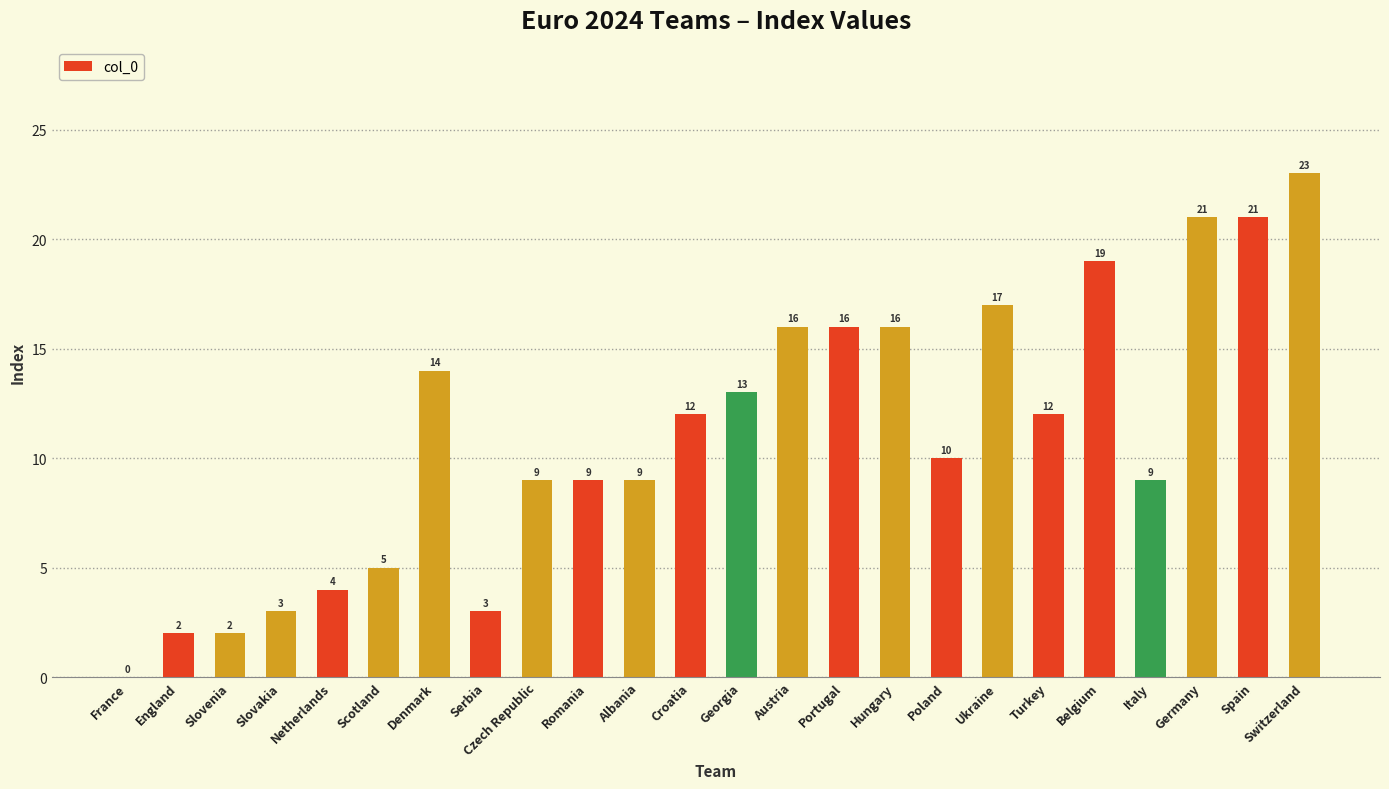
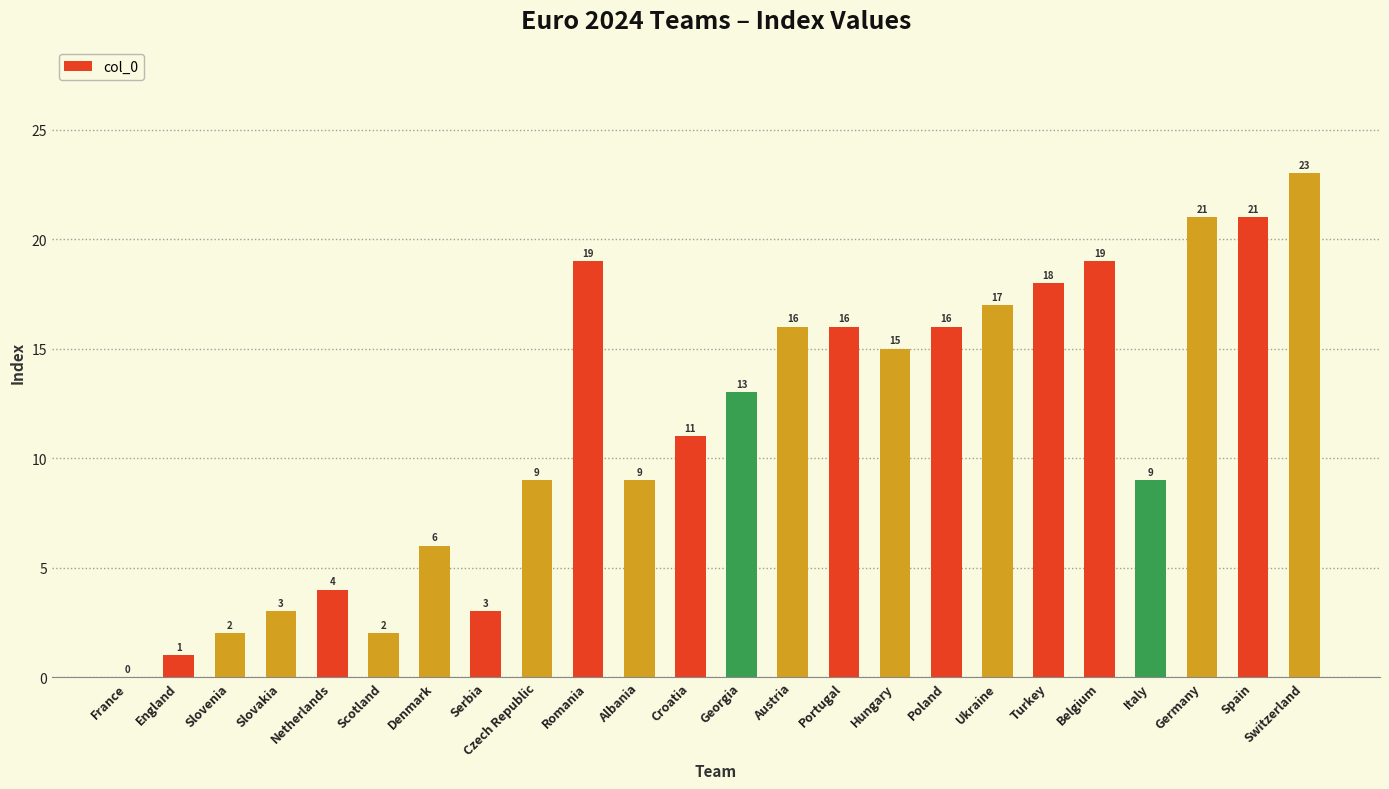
England: 2 -> 1
Scotland: 5 -> 2
Denmark: 14 -> 6
Romania: 9 -> 19
Croatia: 12 -> 11
Hungary: 16 -> 15
Poland: 10 -> 16
Turkey: 12 -> 18
